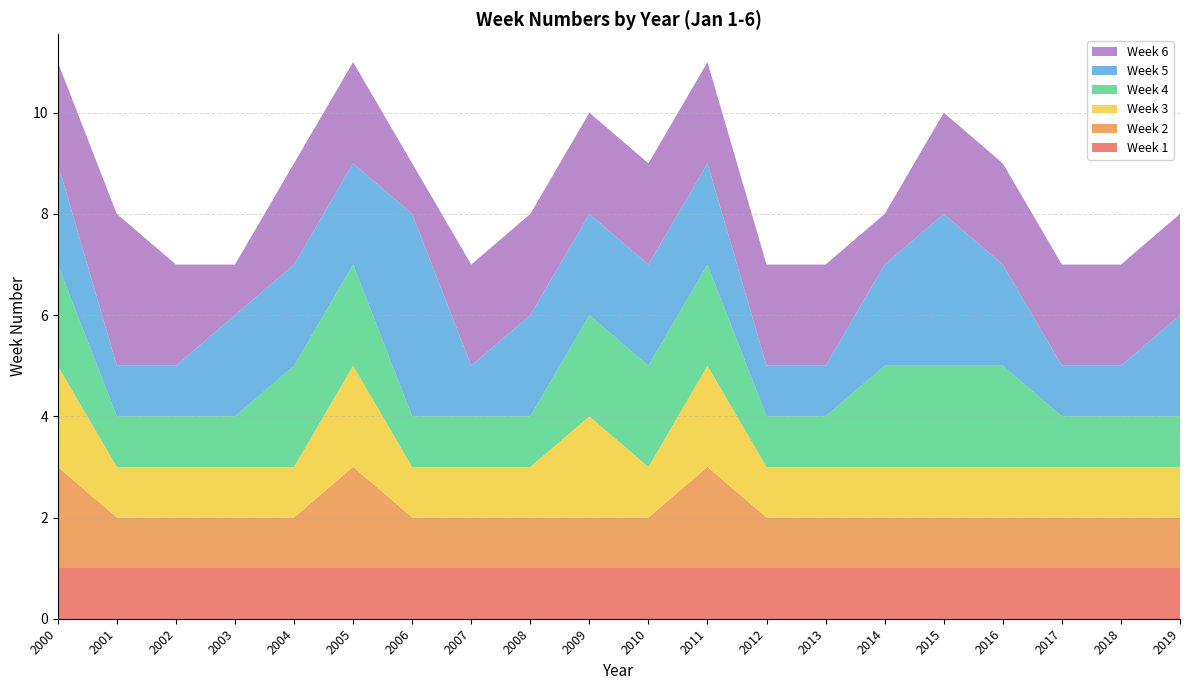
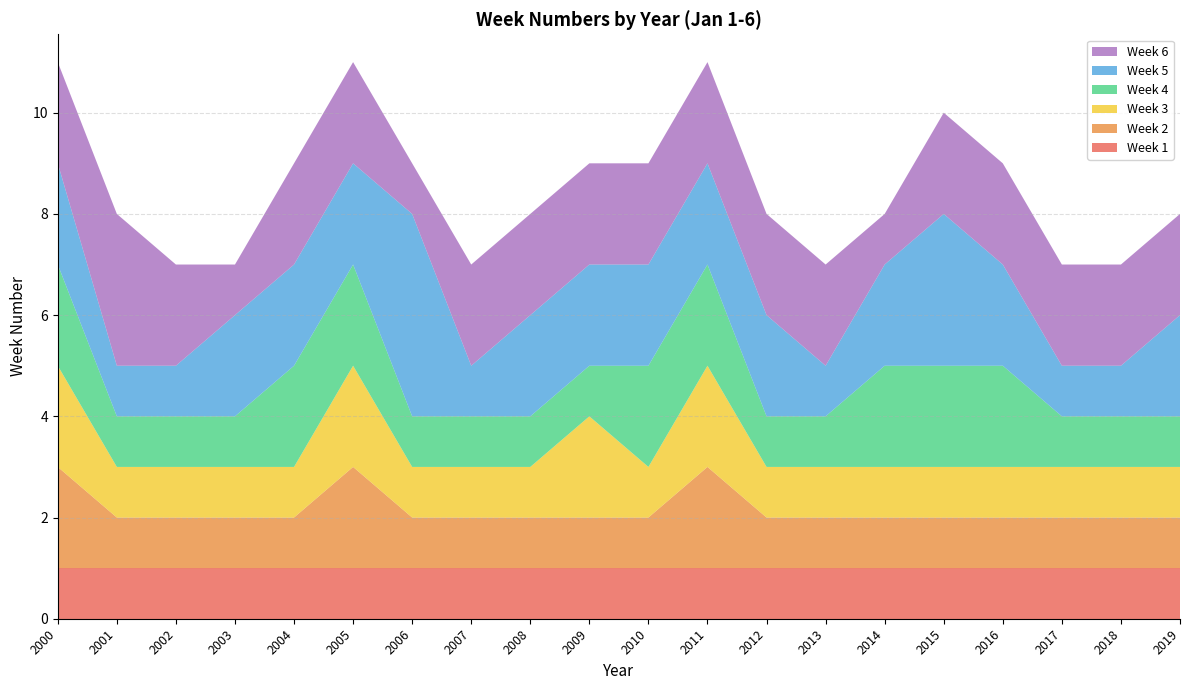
Week 4, 2009: 2 -> 1
Week 5, 2012: 1 -> 2
